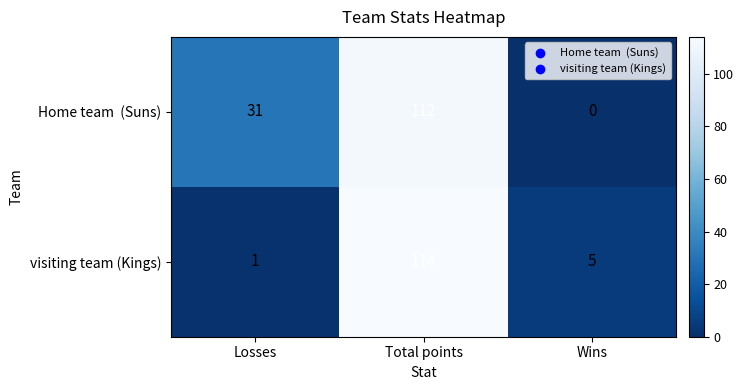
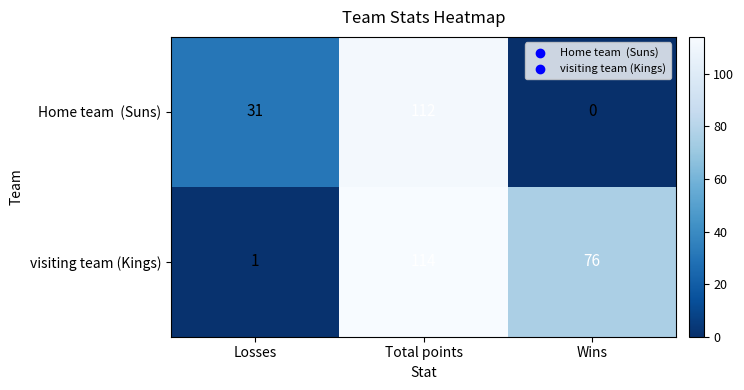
visiting team (Kings), Wins: 5 -> 76
